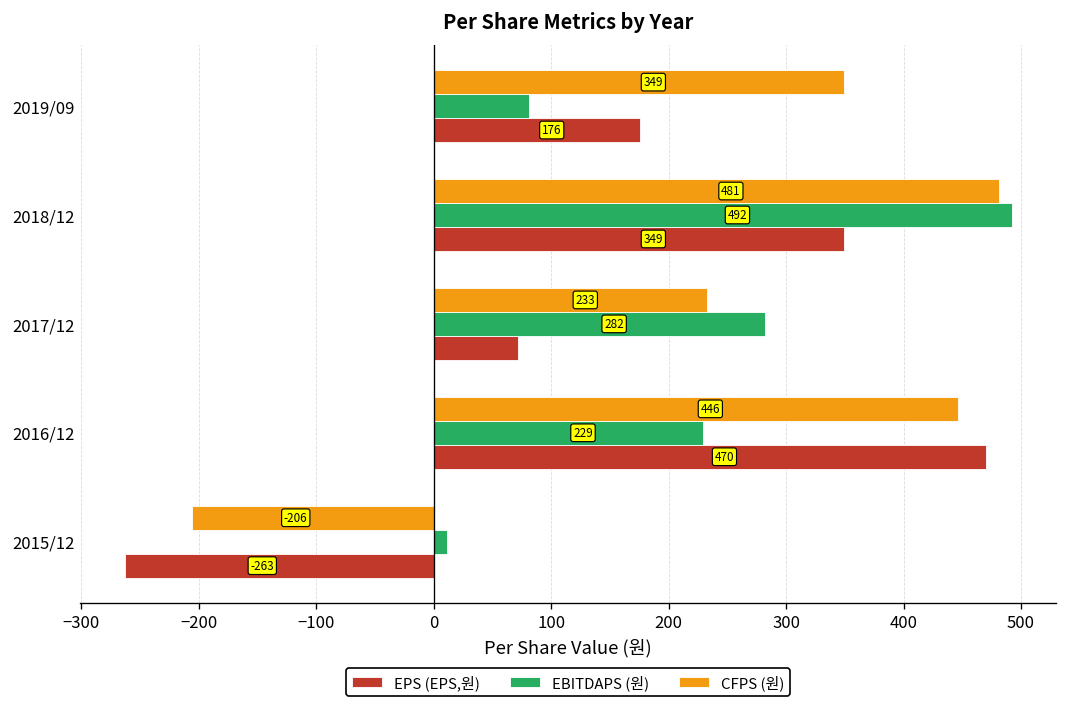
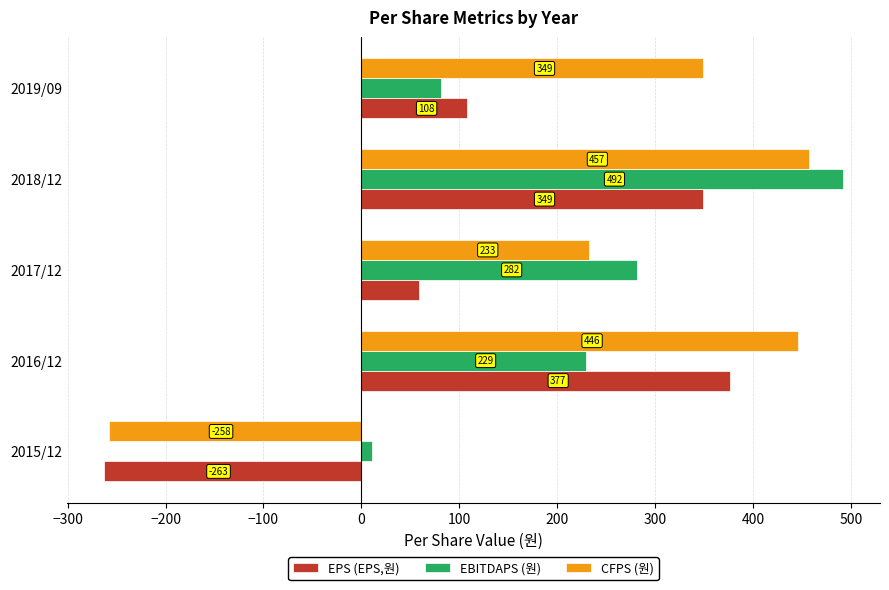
EPS (EPS,원), 2019/09: 176 -> 108
CFPS (원), 2018/12: 481 -> 457
EPS (EPS,원), 2017/12: 70 -> 60
EPS (EPS,원), 2016/12: 470 -> 377
CFPS (원), 2015/12: -206 -> -258
